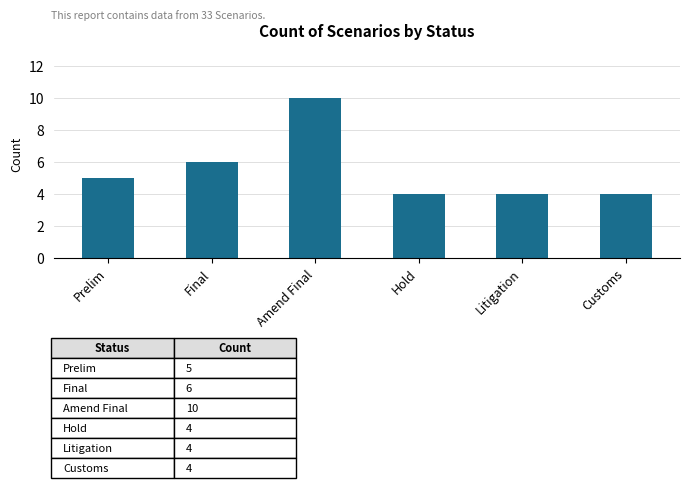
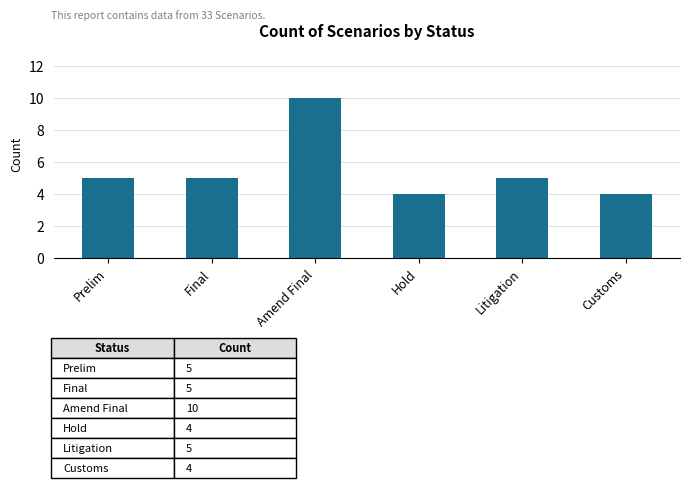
Final: 6 -> 5
Litigation: 4 -> 5
